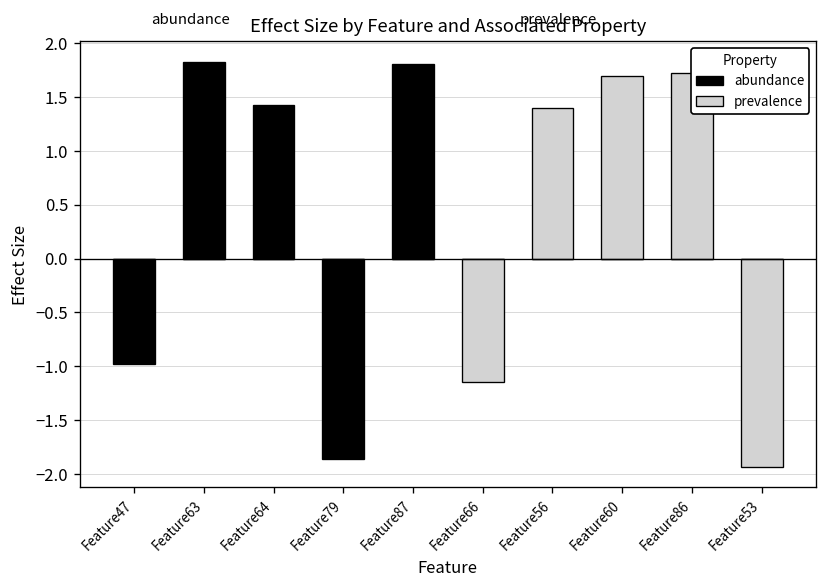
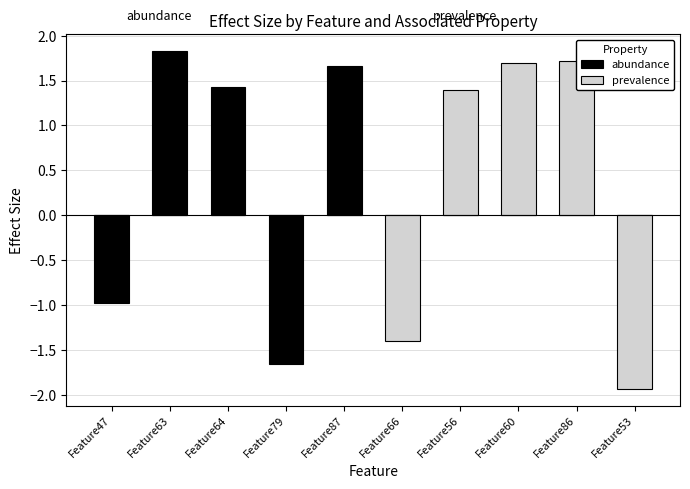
abundance, Feature79: -1.9 -> -1.7
abundance, Feature87: 1.8 -> 1.7
prevalence, Feature66: -1.1 -> -1.4
